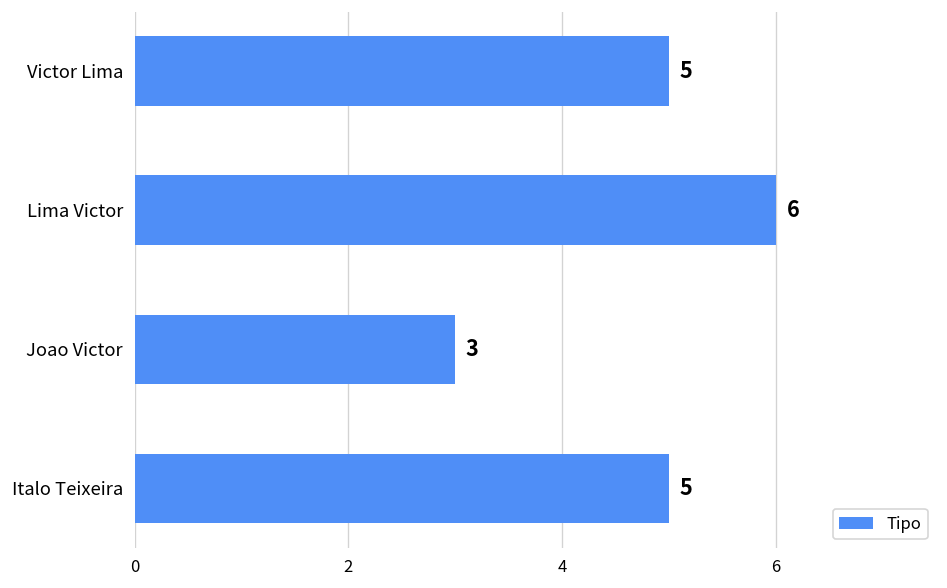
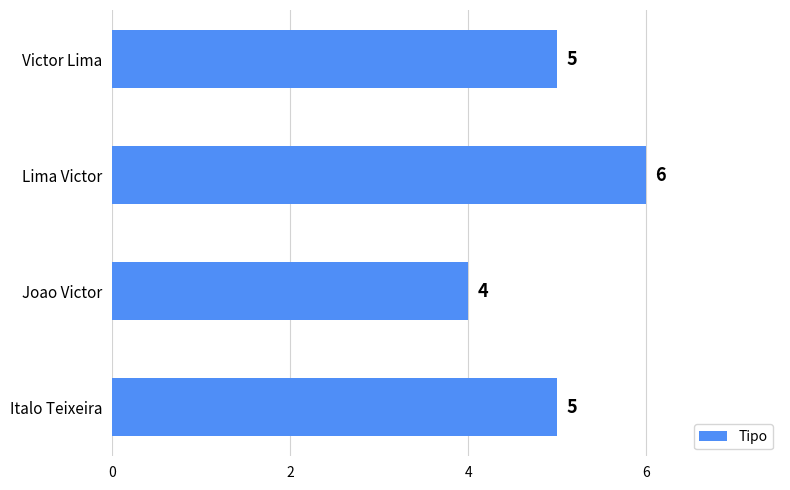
Joao Victor: 3 -> 4
